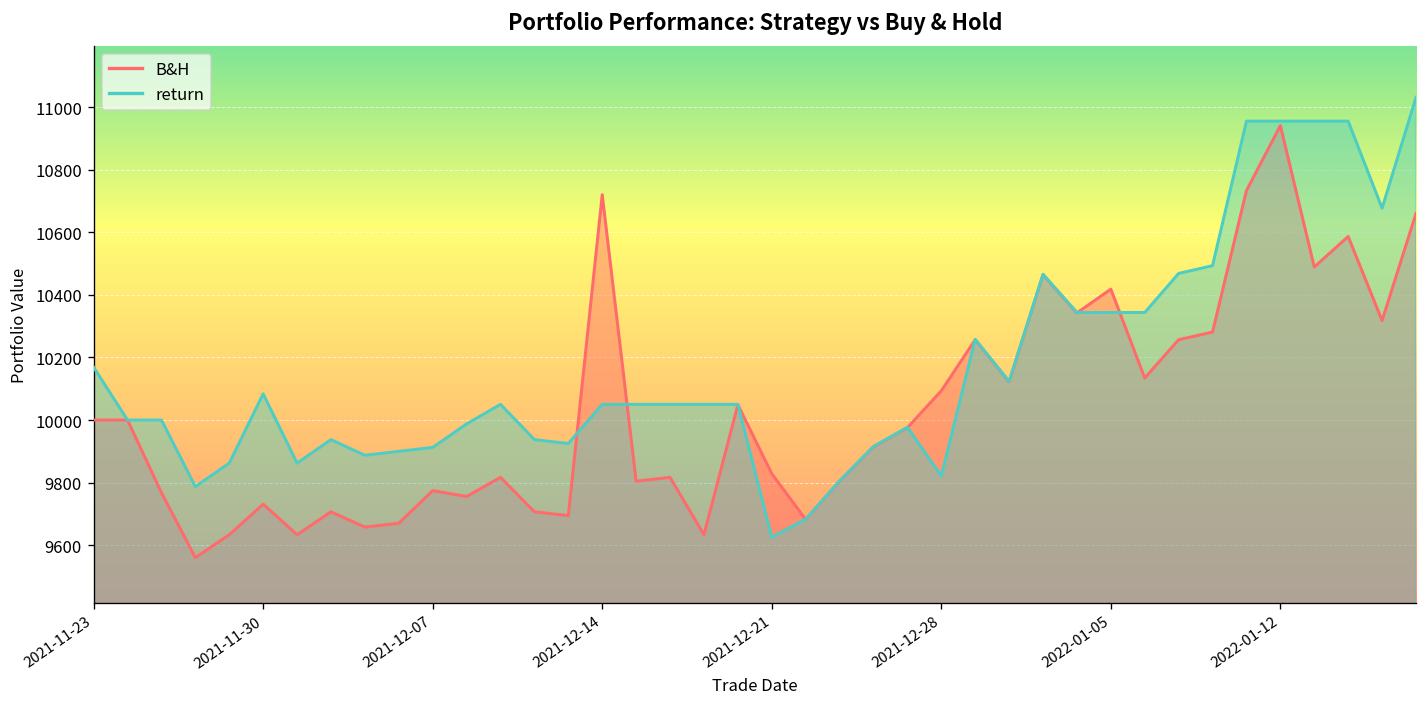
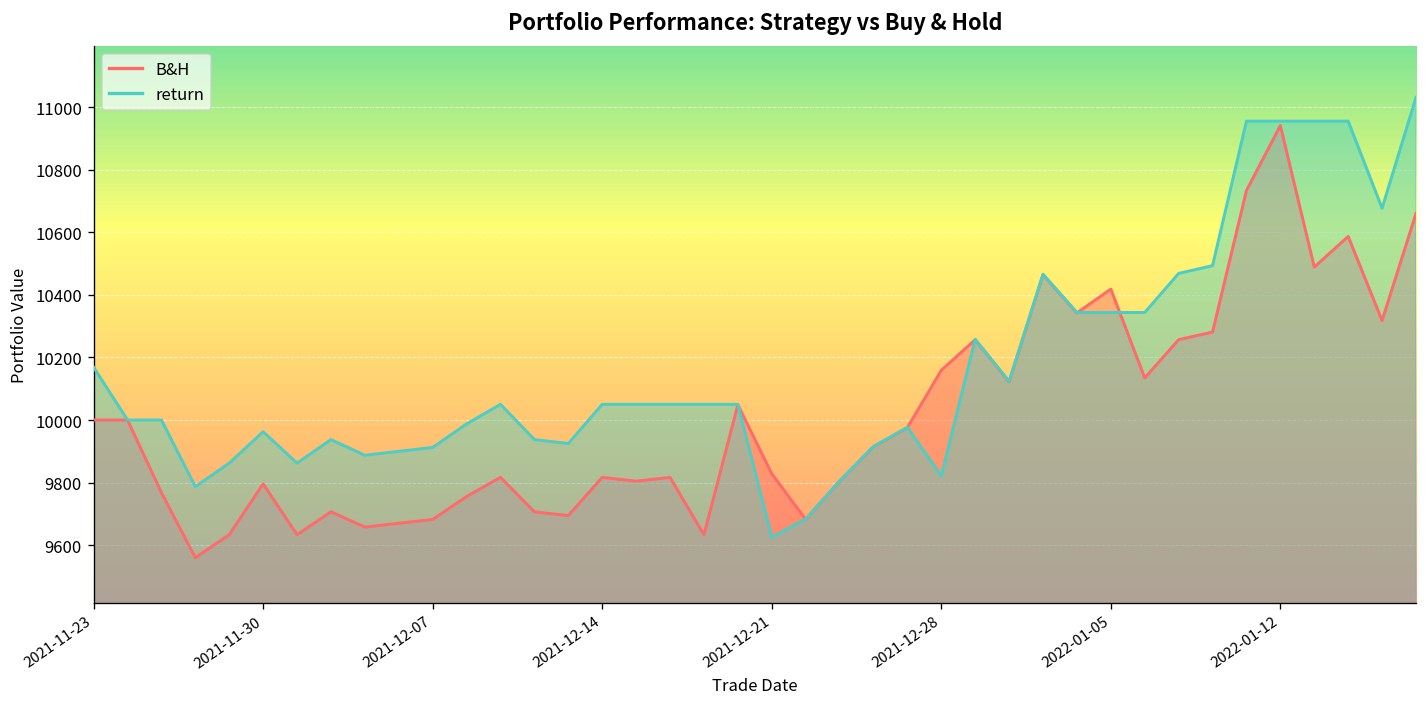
B&H, 2021-11-30: 9730 -> 9800
return, 2021-11-30: 10080 -> 9960
B&H, 2021-12-07: 9770 -> 9680
B&H, 2021-12-14: 10720 -> 9820
B&H, 2021-12-28: 10090 -> 10160
